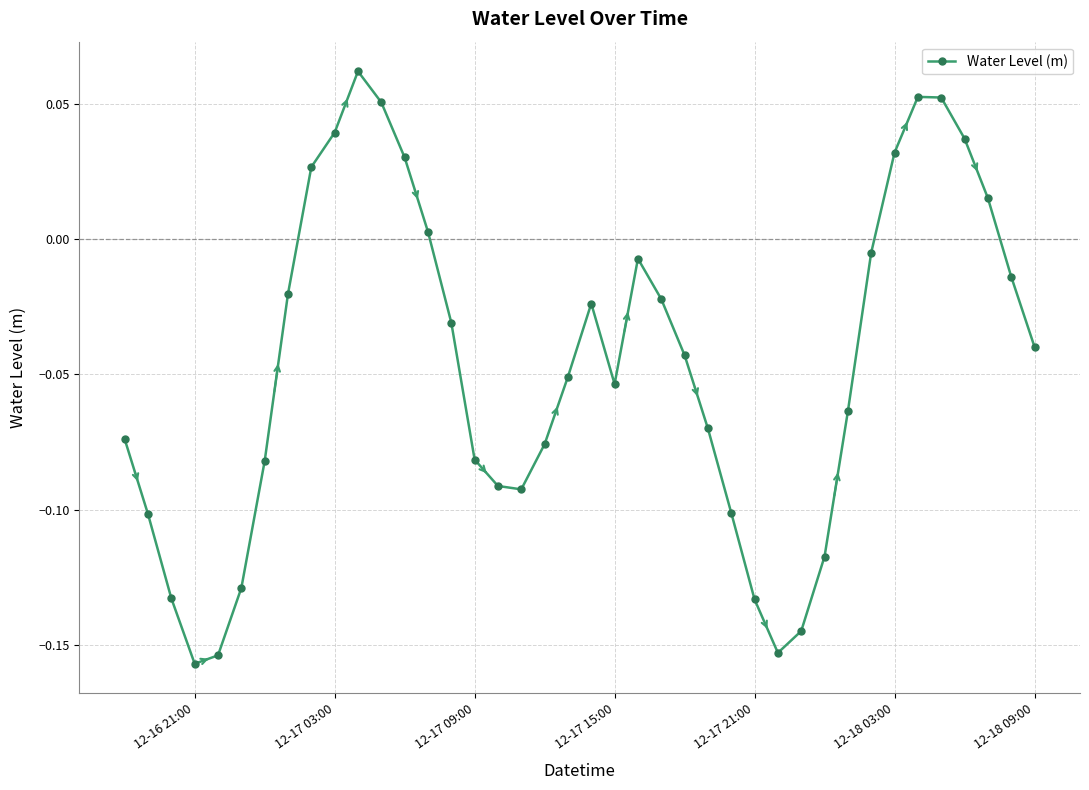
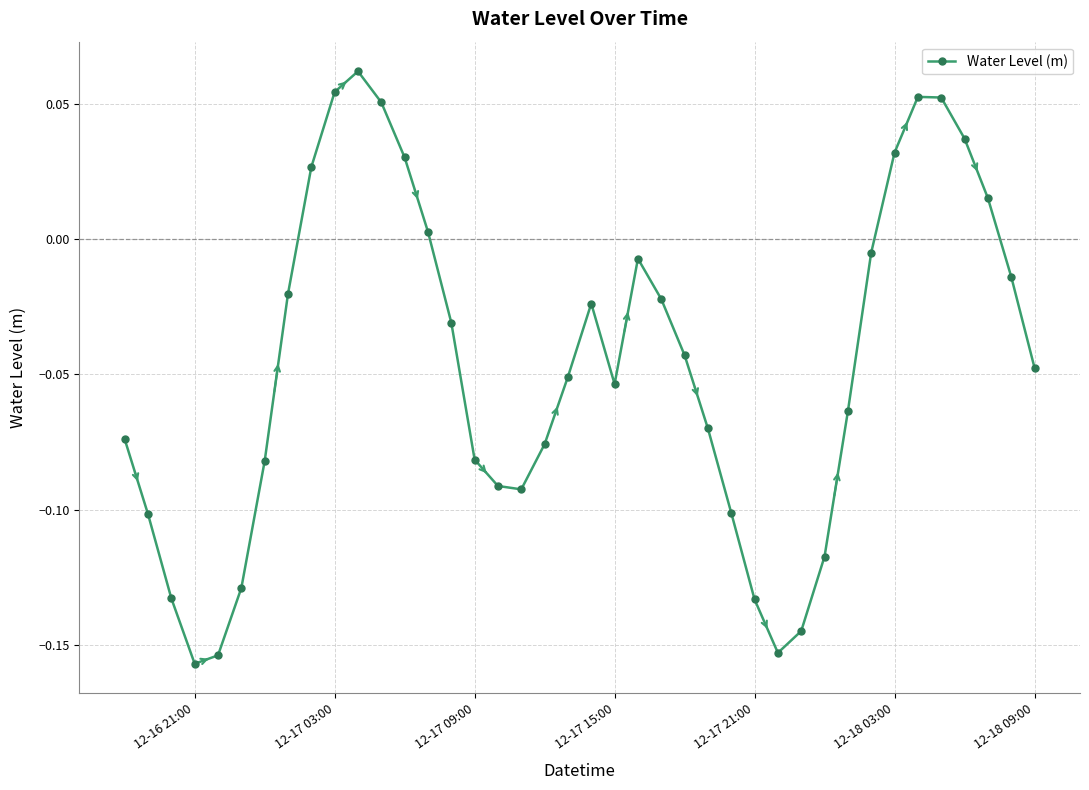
12-17 03:00: 0.039 -> 0.054
12-18 09:00: -0.040 -> -0.048
